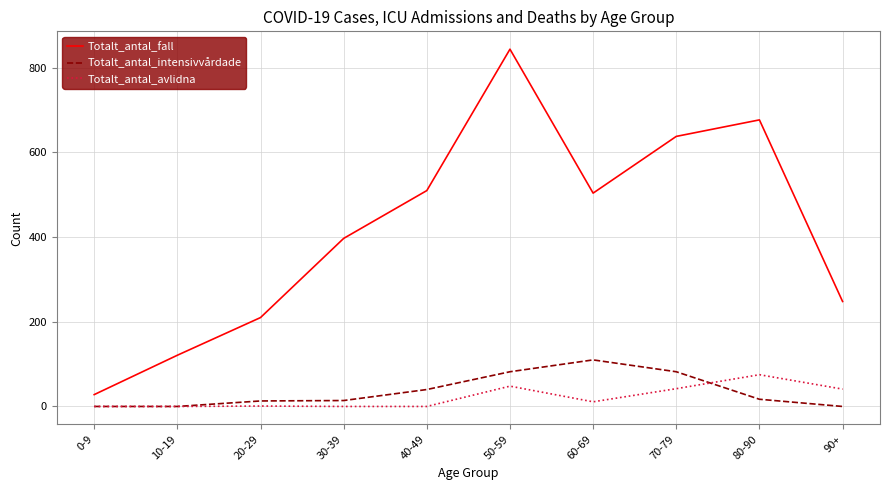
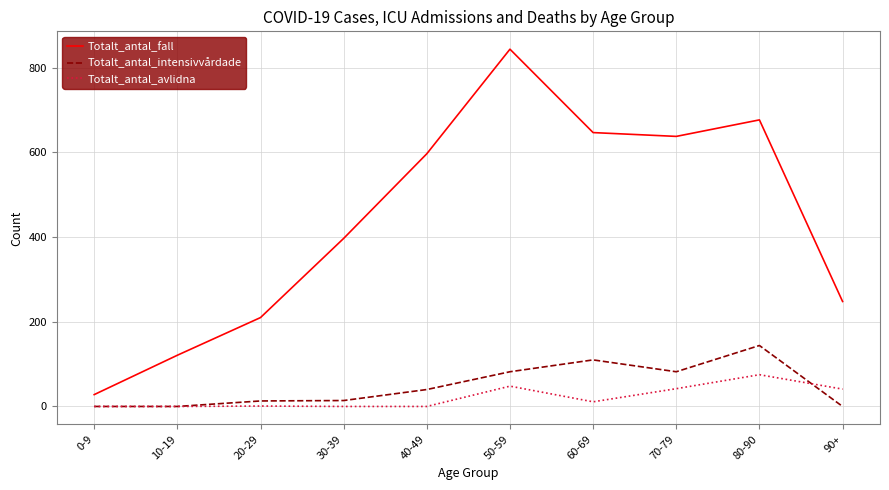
Totalt_antal_fall, 40-49: 510 -> 600
Totalt_antal_fall, 60-69: 500 -> 650
Totalt_antal_intensivvårdade, 80-90: 20 -> 140
